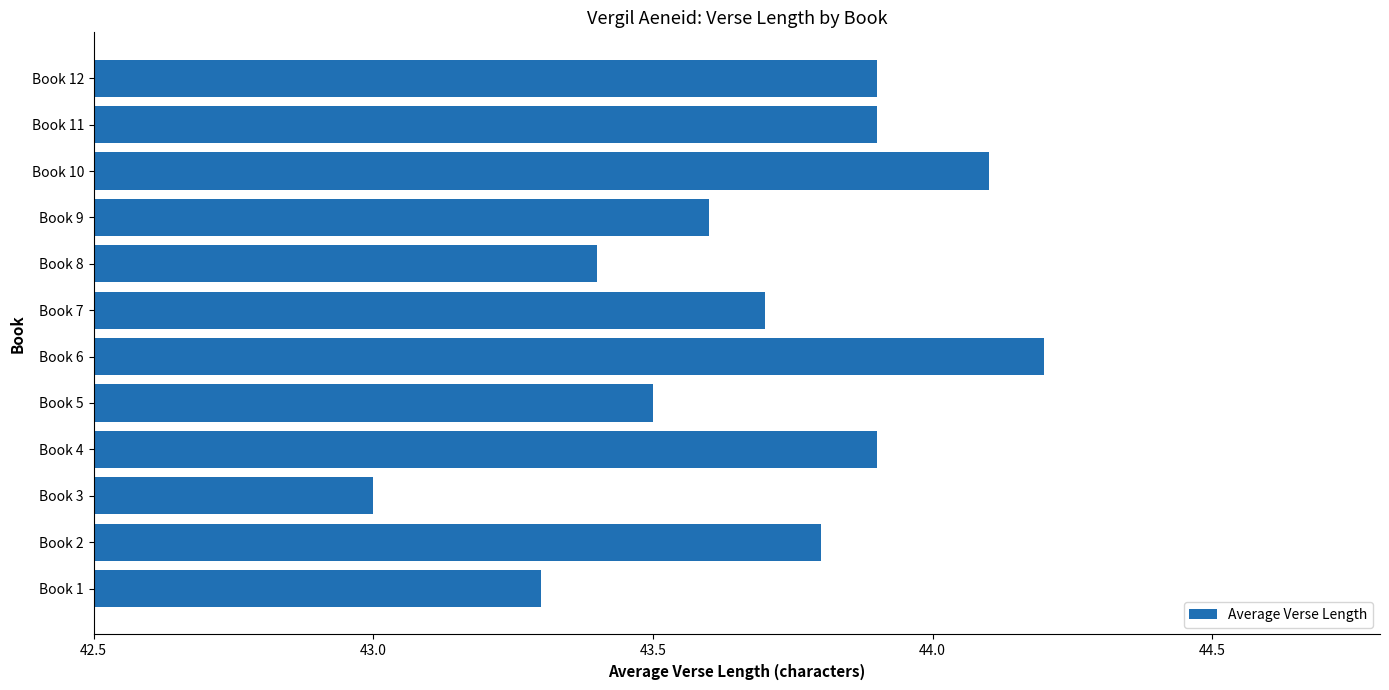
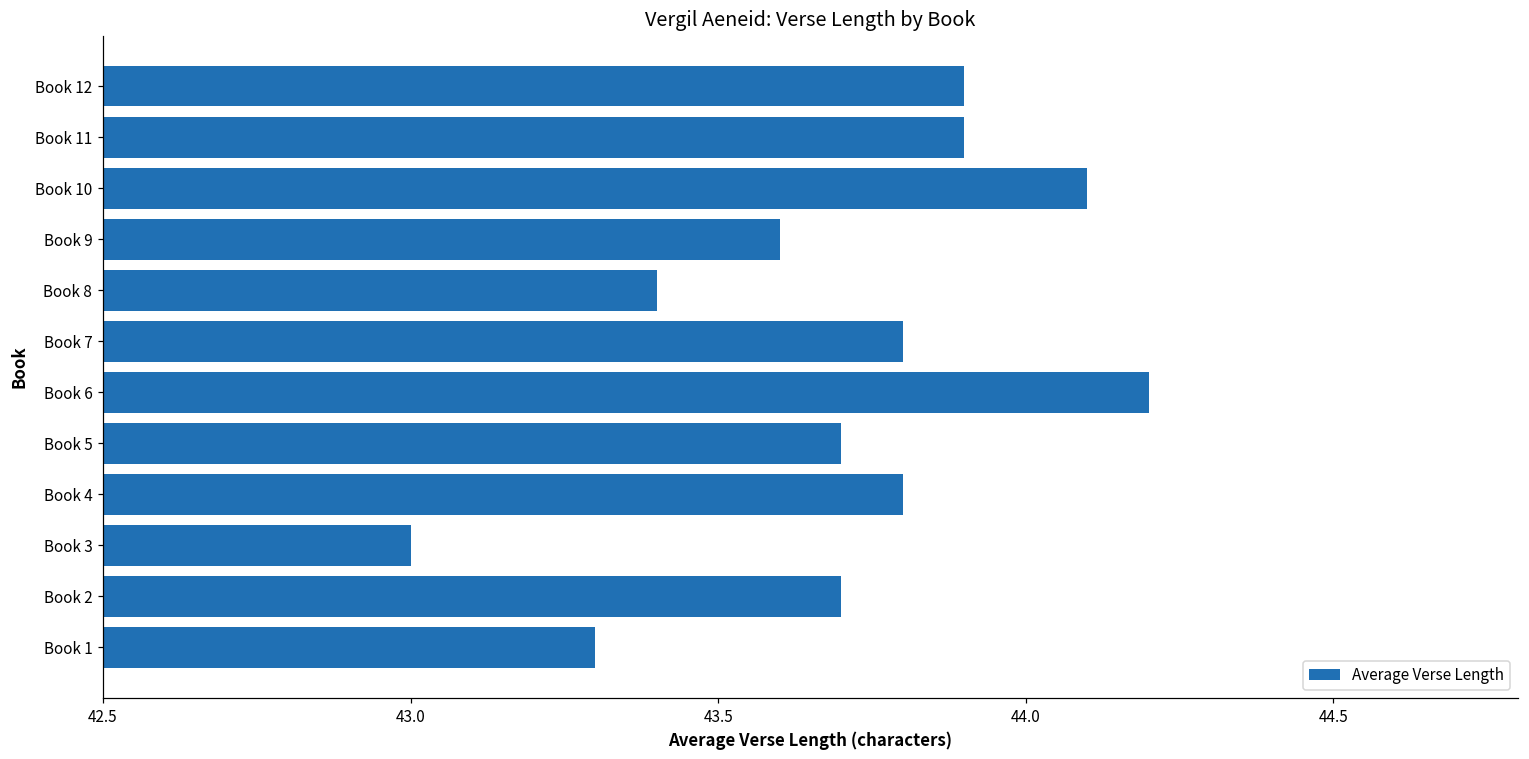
Book 7: 43.7 -> 43.8
Book 5: 43.5 -> 43.7
Book 4: 43.9 -> 43.8
Book 2: 43.8 -> 43.7
